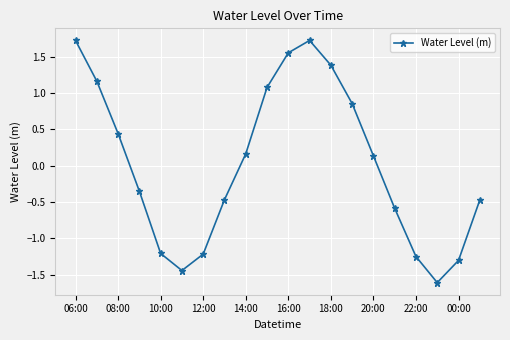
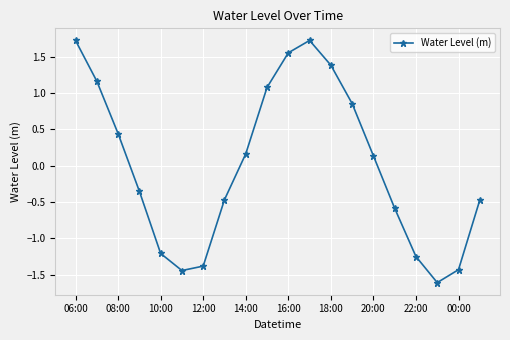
12:00: -1.2 -> -1.4
00:00: -1.3 -> -1.4
